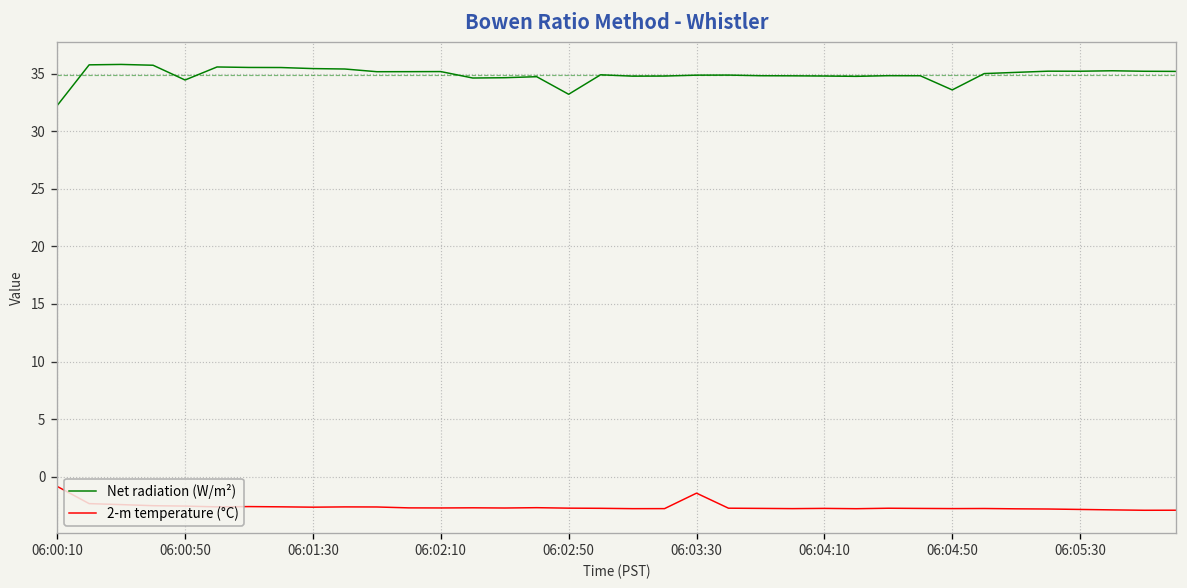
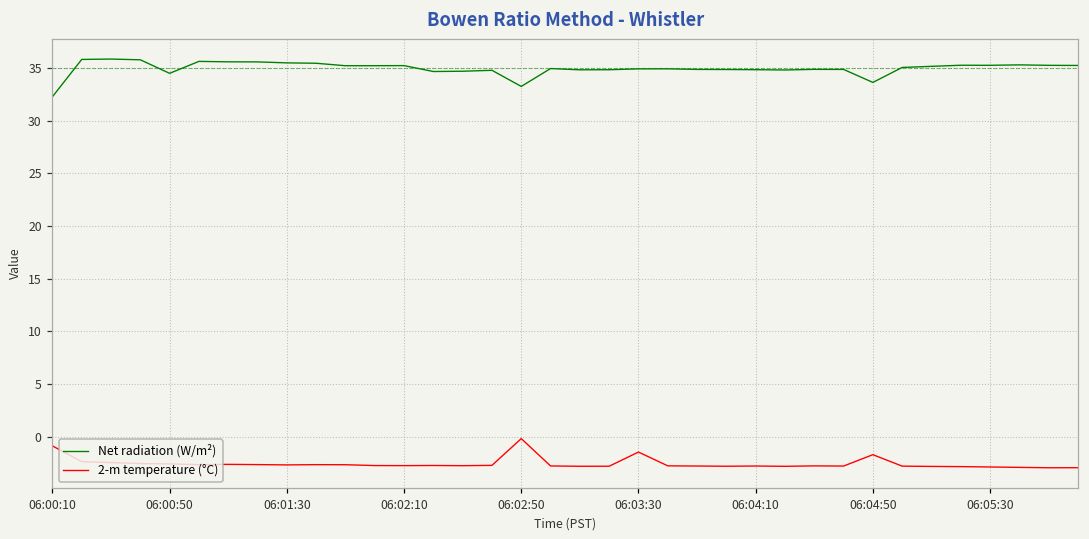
2-m temperature (°C), 06:02:50: -3 -> 0
2-m temperature (°C), 06:04:50: -3 -> -2
